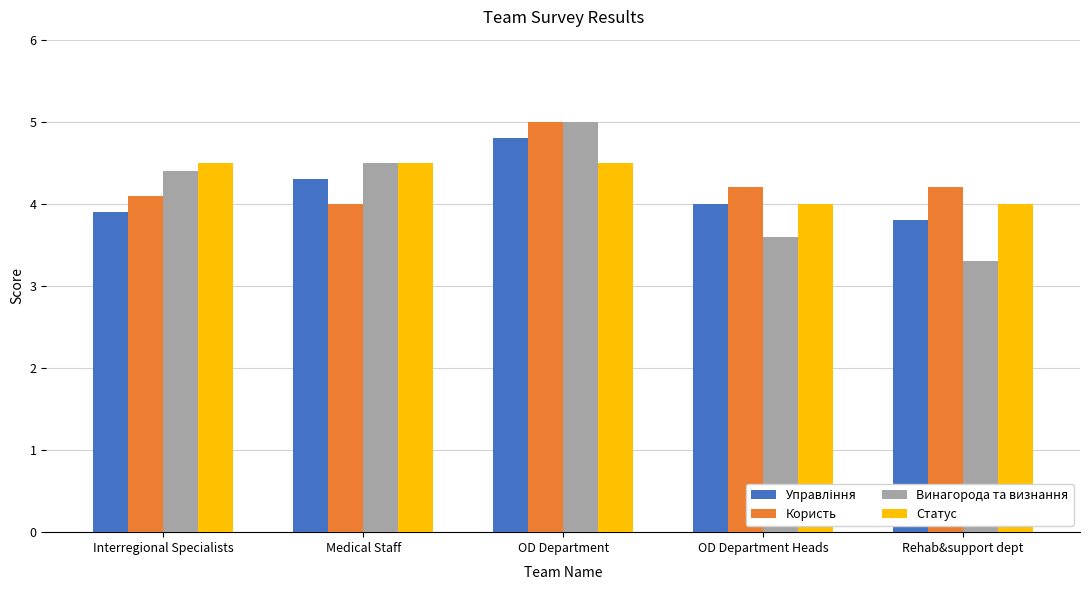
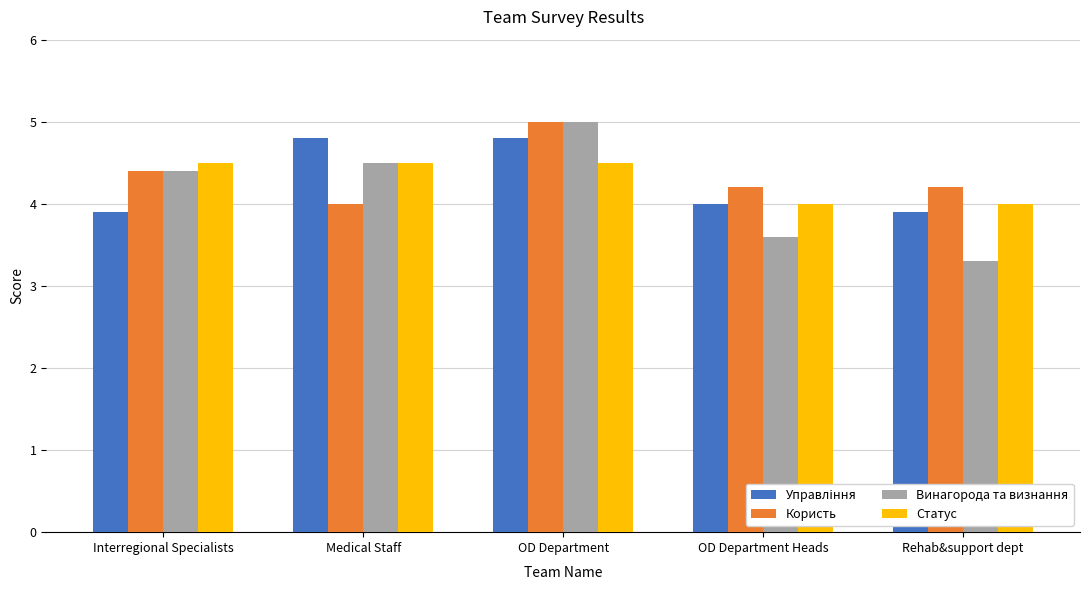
Користь, Interregional Specialists: 4.1 -> 4.4
Управління, Medical Staff: 4.3 -> 4.8
Управління, Rehab&support dept: 3.8 -> 3.9
